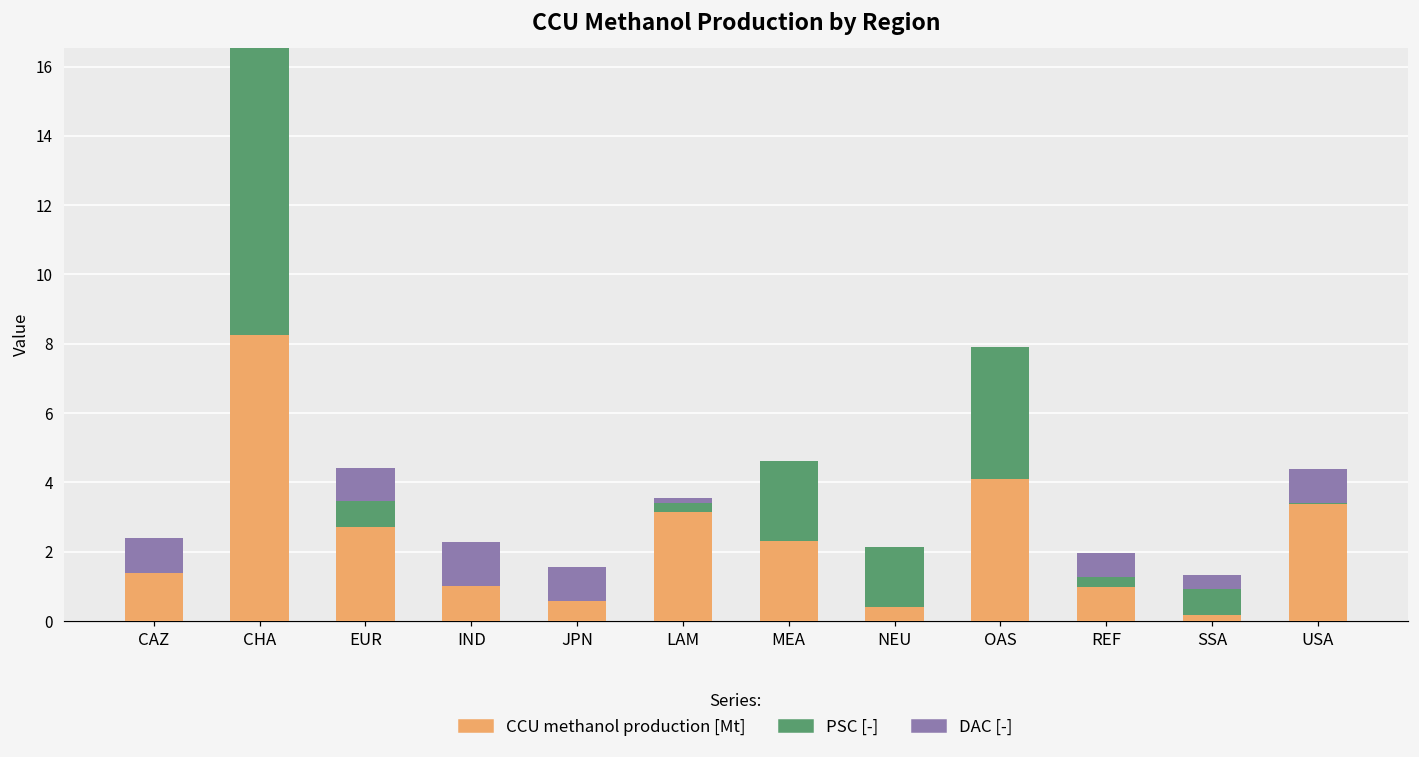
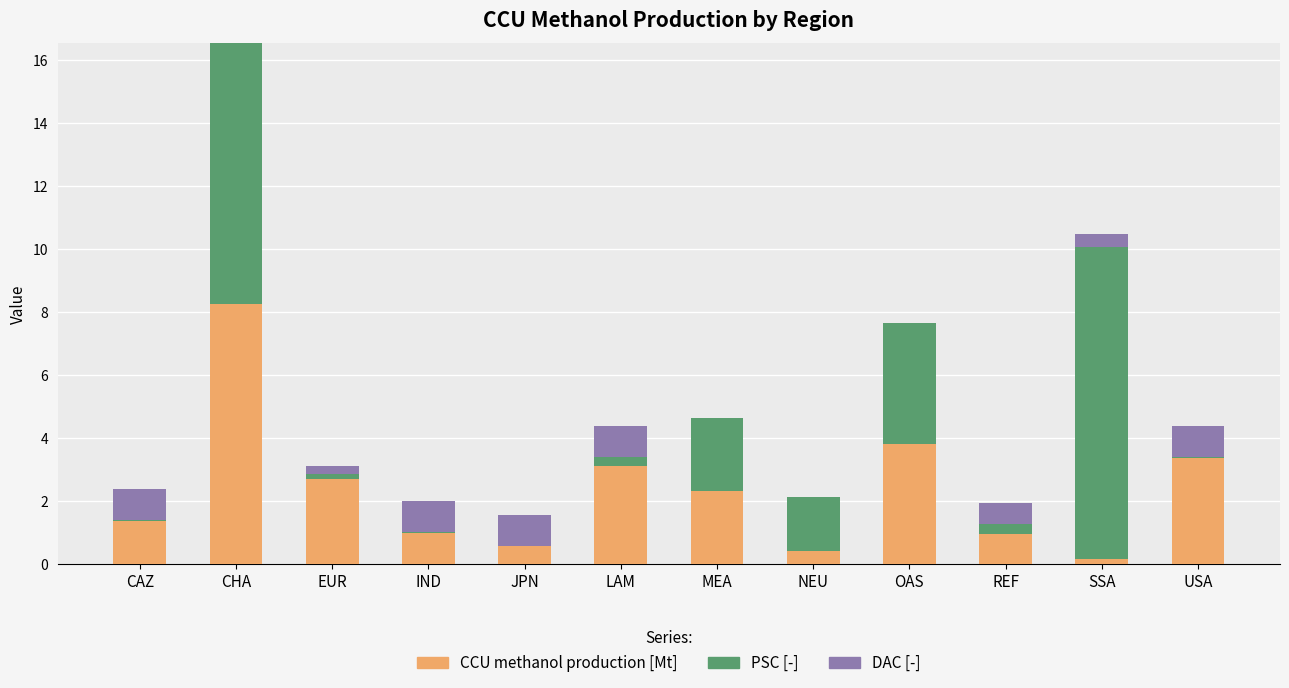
PSC [-], EUR: 0.8 -> 0.2
DAC [-], EUR: 0.9 -> 0.3
DAC [-], IND: 1.3 -> 1.0
DAC [-], LAM: 0.2 -> 1.0
CCU methanol production [Mt], OAS: 4.1 -> 3.8
PSC [-], SSA: 0.7 -> 9.9
